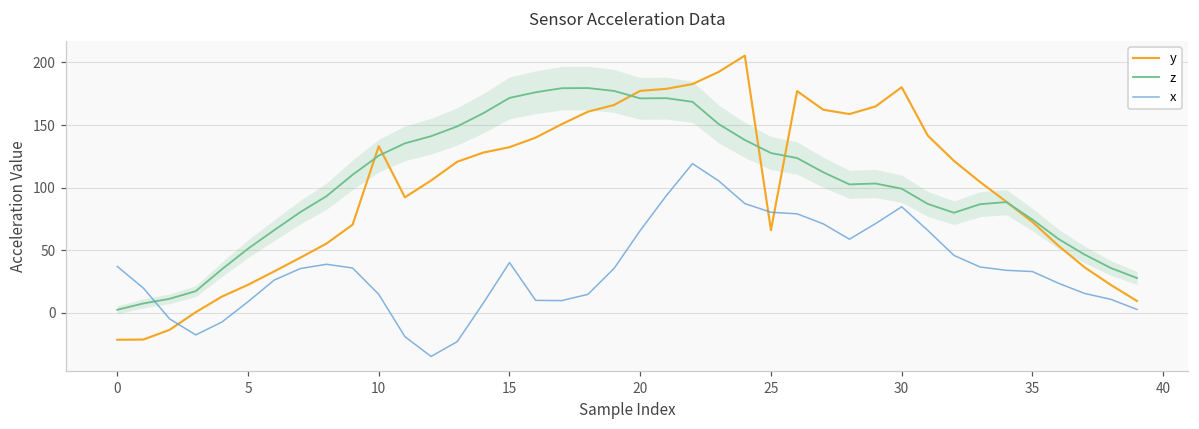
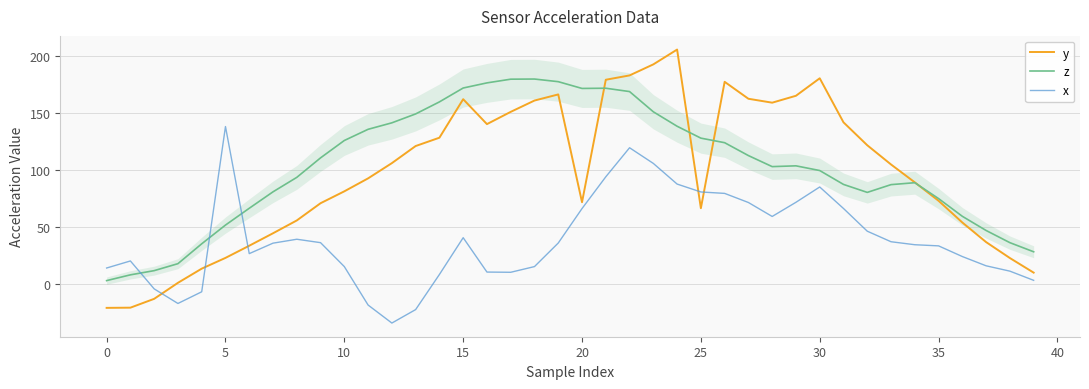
x, 0: 37 -> 14
x, 5: 9 -> 138
y, 10: 133 -> 81
y, 15: 132 -> 162
y, 20: 177 -> 71
